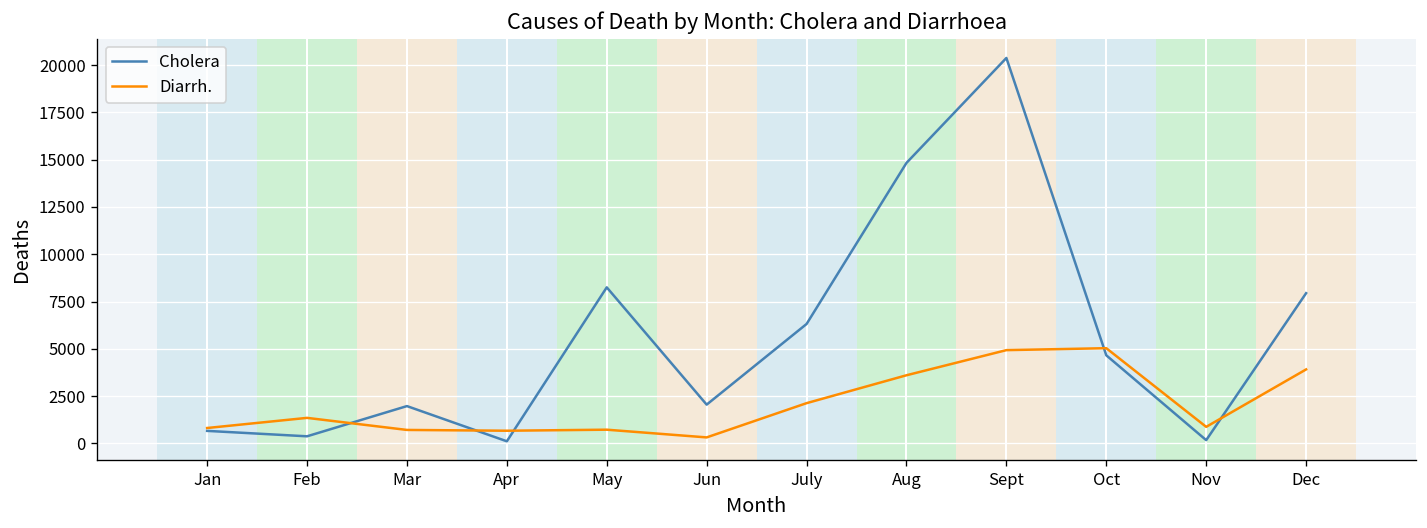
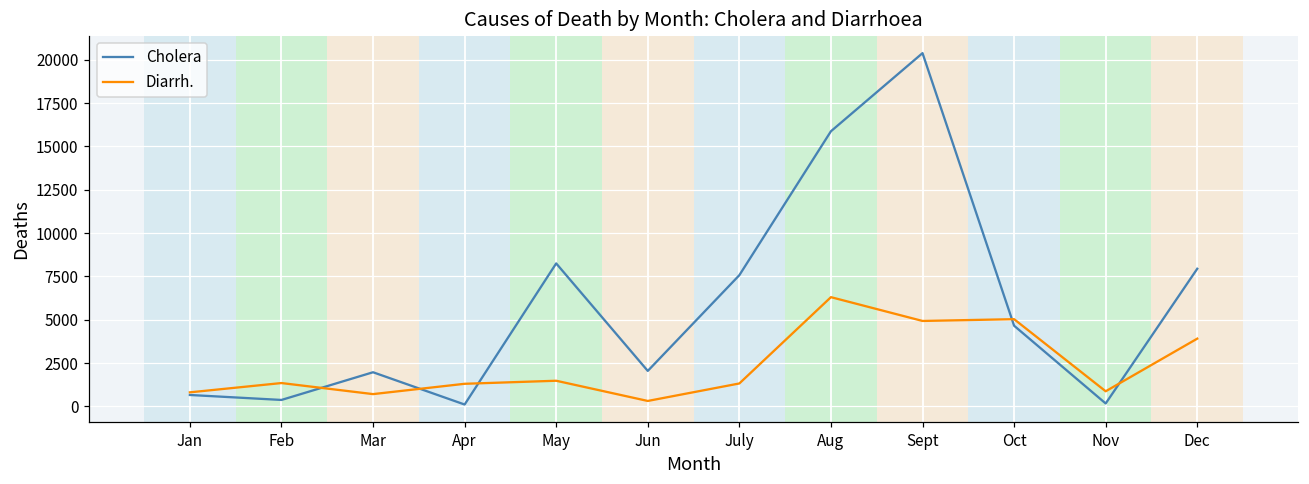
Diarrh., Apr: 700 -> 1300
Diarrh., May: 700 -> 1500
Cholera, July: 6300 -> 7600
Diarrh., July: 2100 -> 1300
Cholera, Aug: 14800 -> 15900
Diarrh., Aug: 3600 -> 6300
